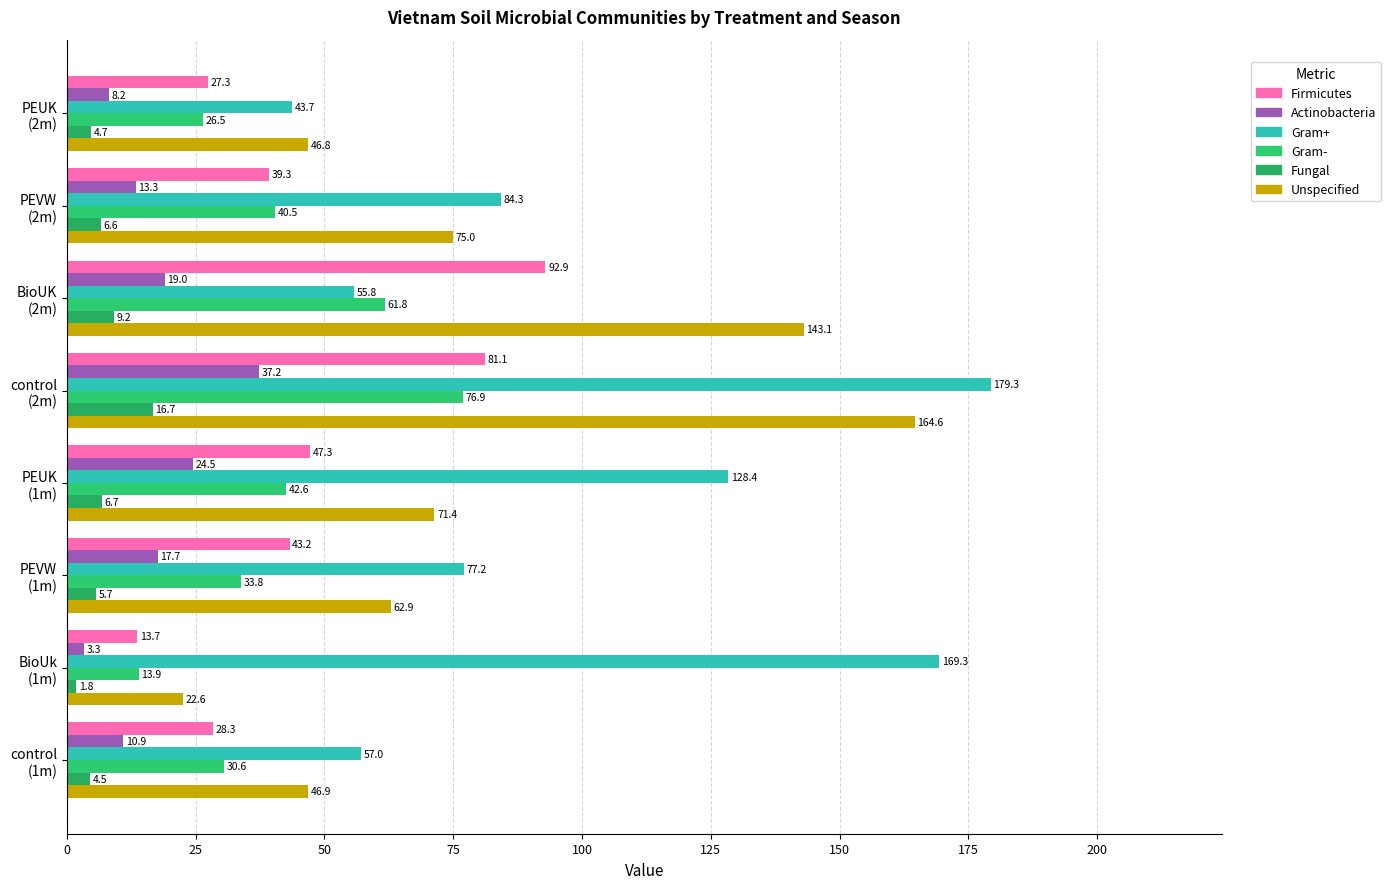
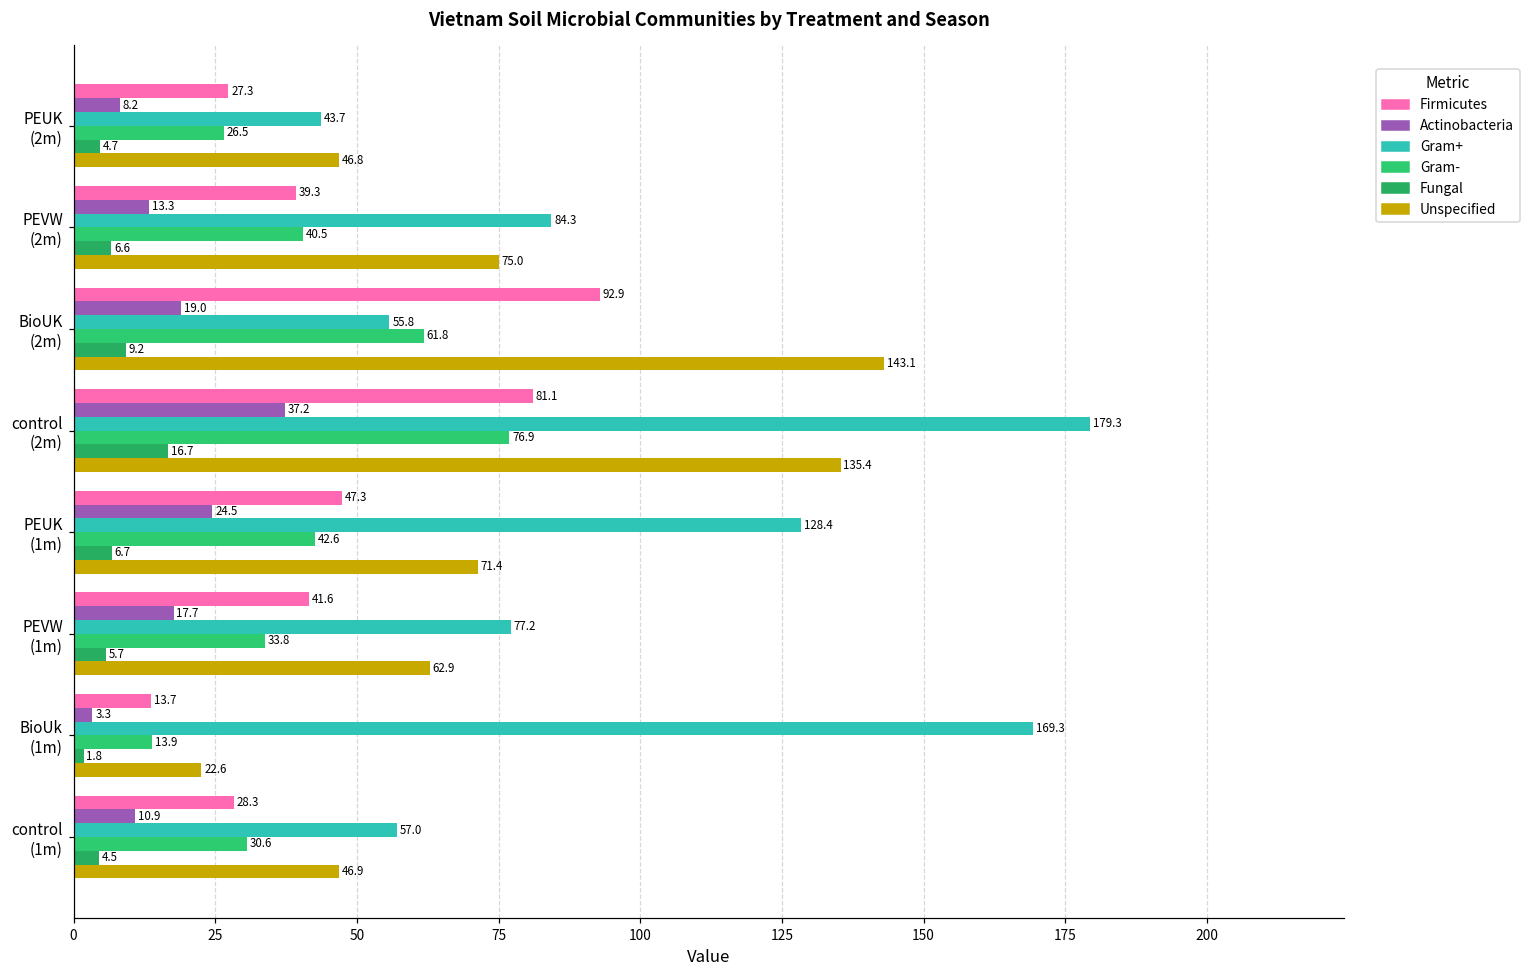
Unspecified, control (2m): 164.6 -> 135.4
Firmicutes, PEVW (1m): 43.2 -> 41.6
